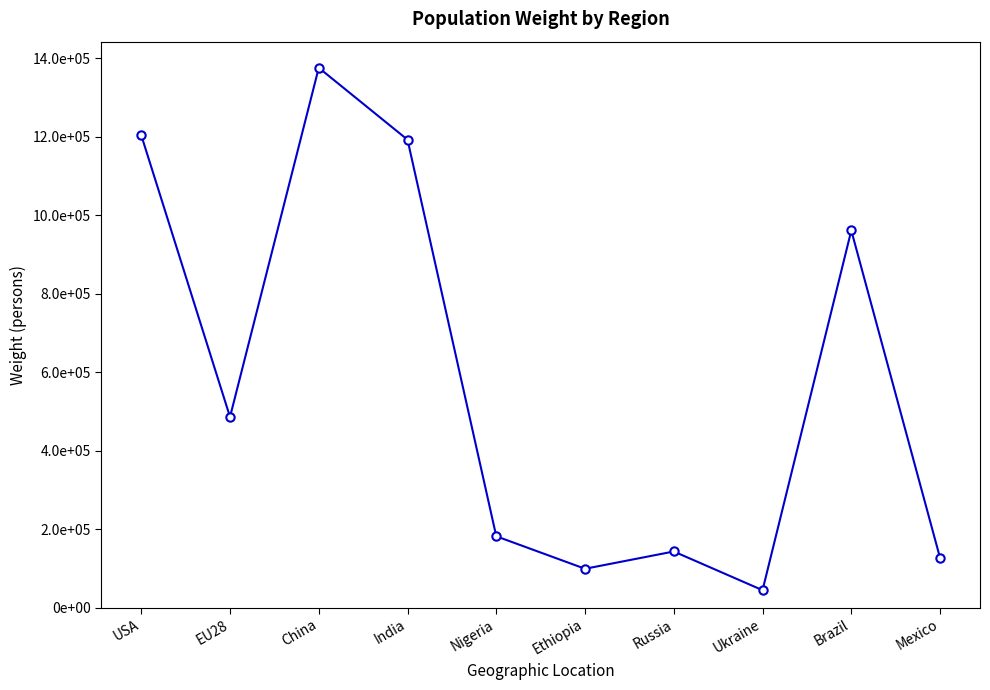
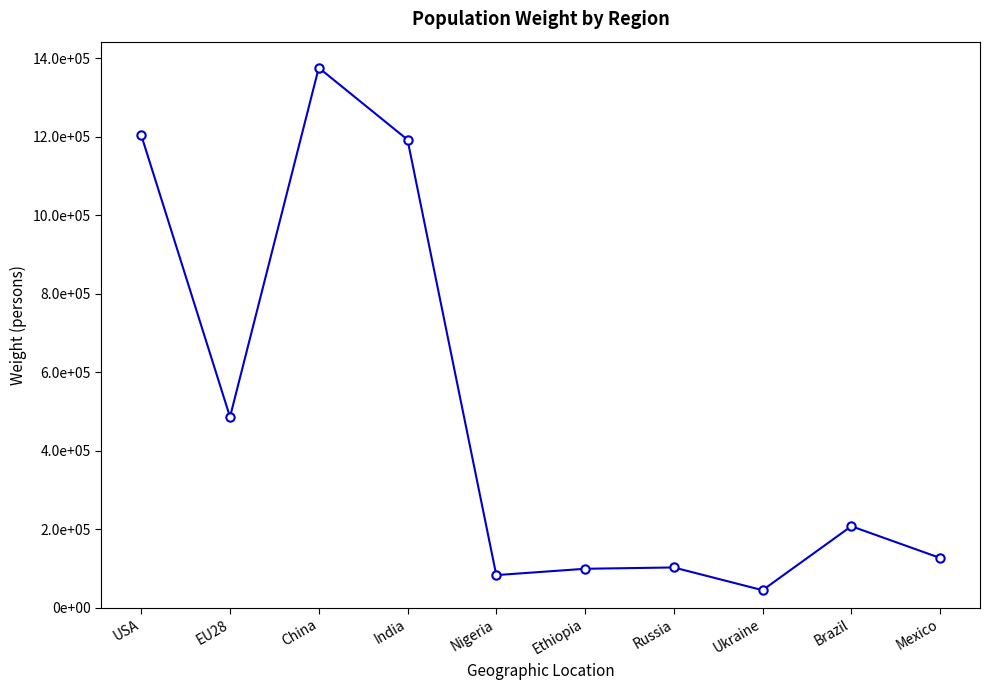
Nigeria: 180000 -> 80000
Russia: 140000 -> 100000
Brazil: 960000 -> 210000
